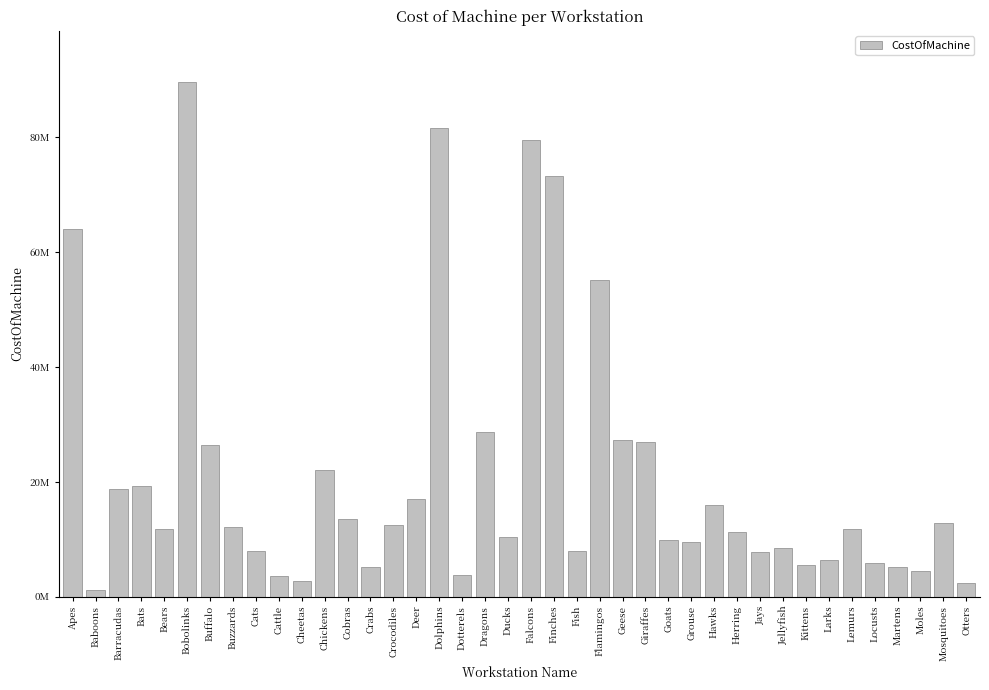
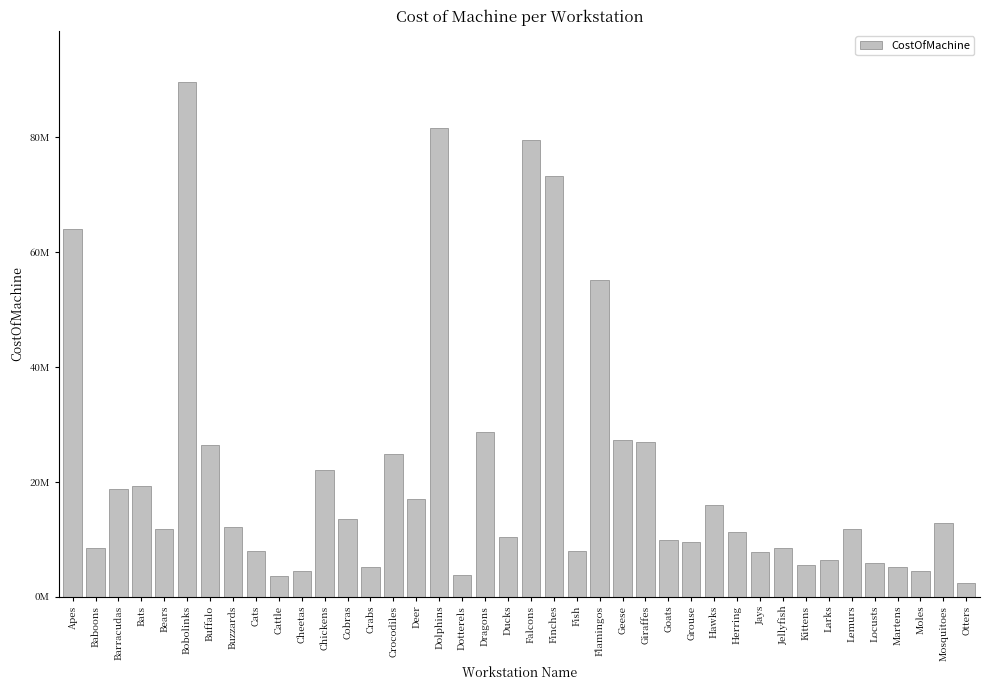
Baboons: 1000000 -> 8000000
Cheetas: 3000000 -> 4000000
Crocodiles: 12000000 -> 25000000
